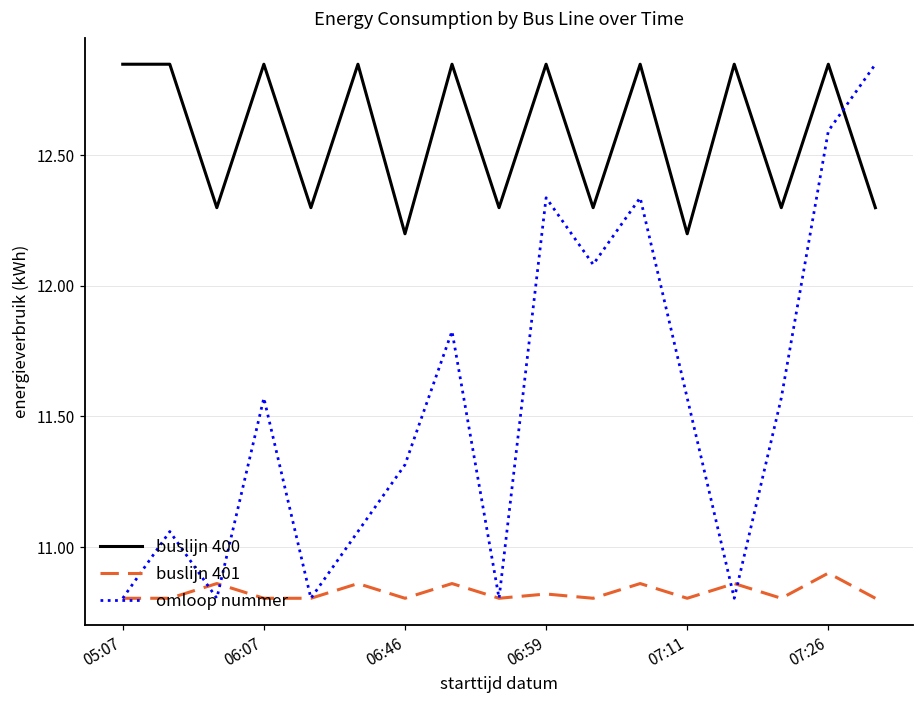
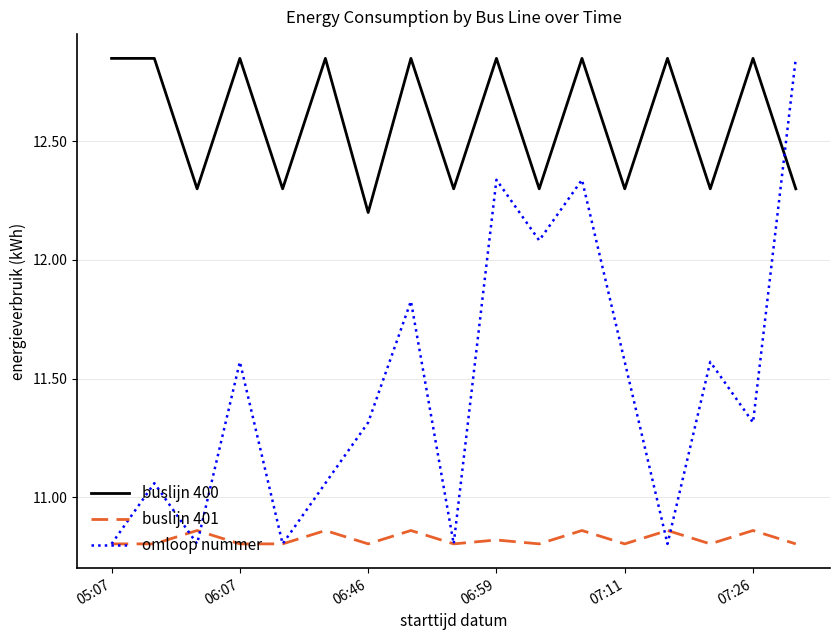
buslijn 400, 07:11: 12.2 -> 12.3
buslijn 401, 07:26: 10.90 -> 10.86
omloop nummer, 07:26: 12.59 -> 11.32
